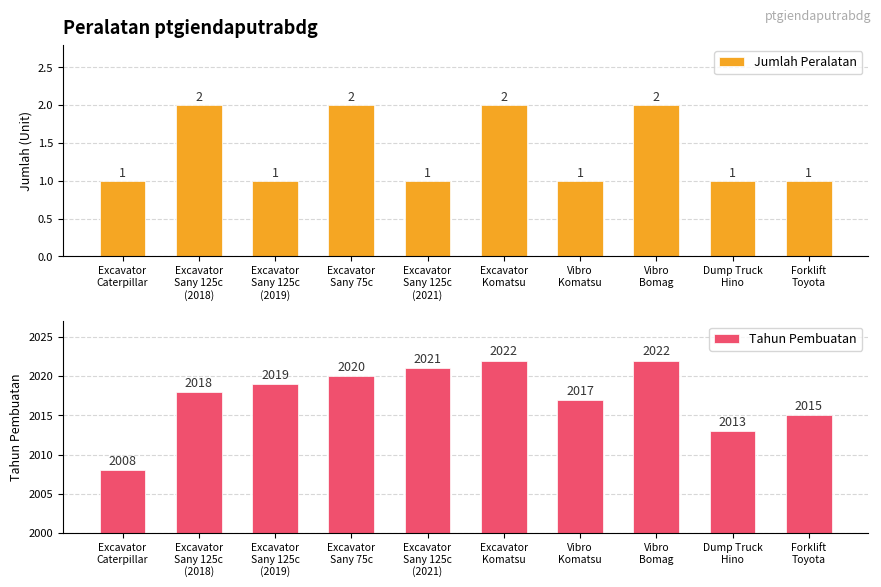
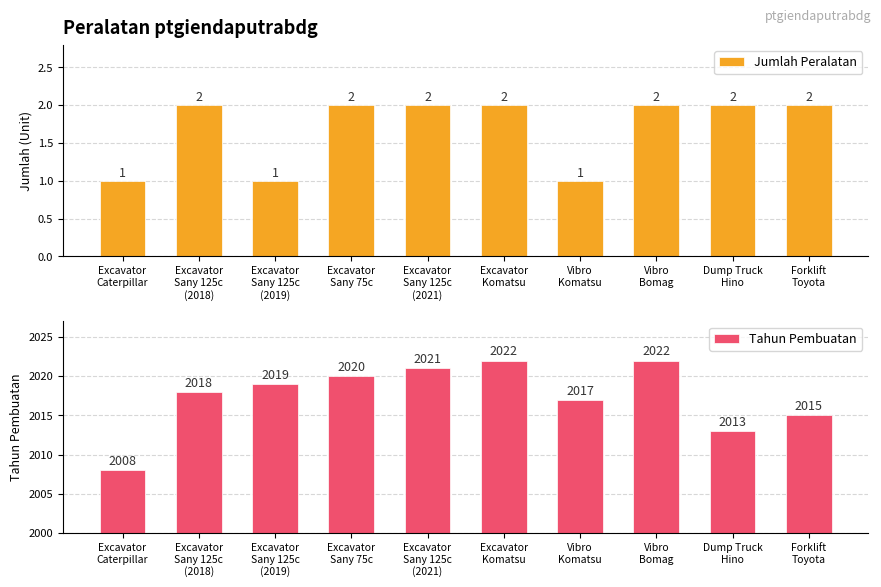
Peralatan ptgiendaputrabdg, Excavator Sany 125c (2021): 1 -> 2
Peralatan ptgiendaputrabdg, Dump Truck Hino: 1 -> 2
Peralatan ptgiendaputrabdg, Forklift Toyota: 1 -> 2
